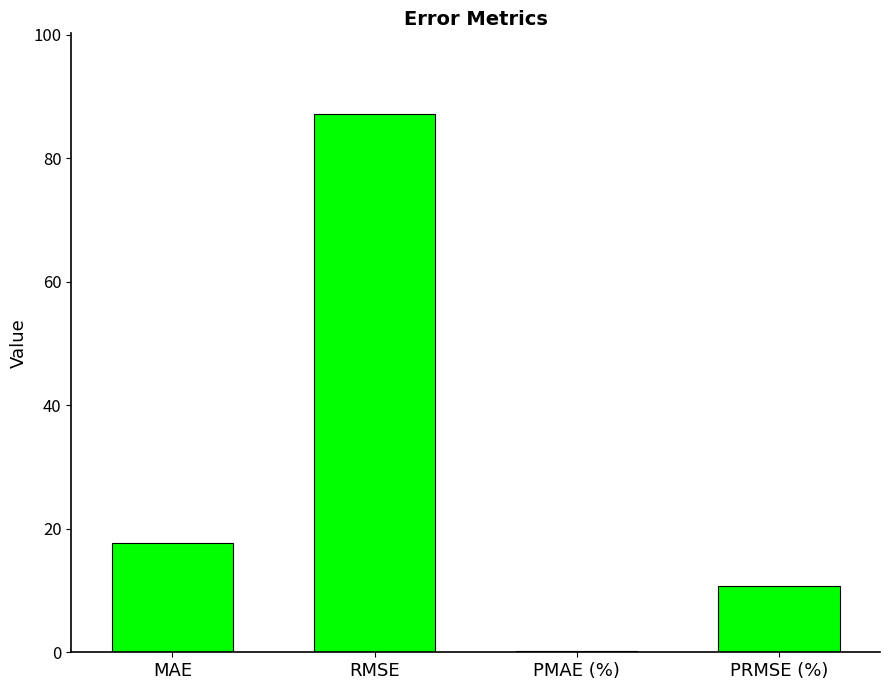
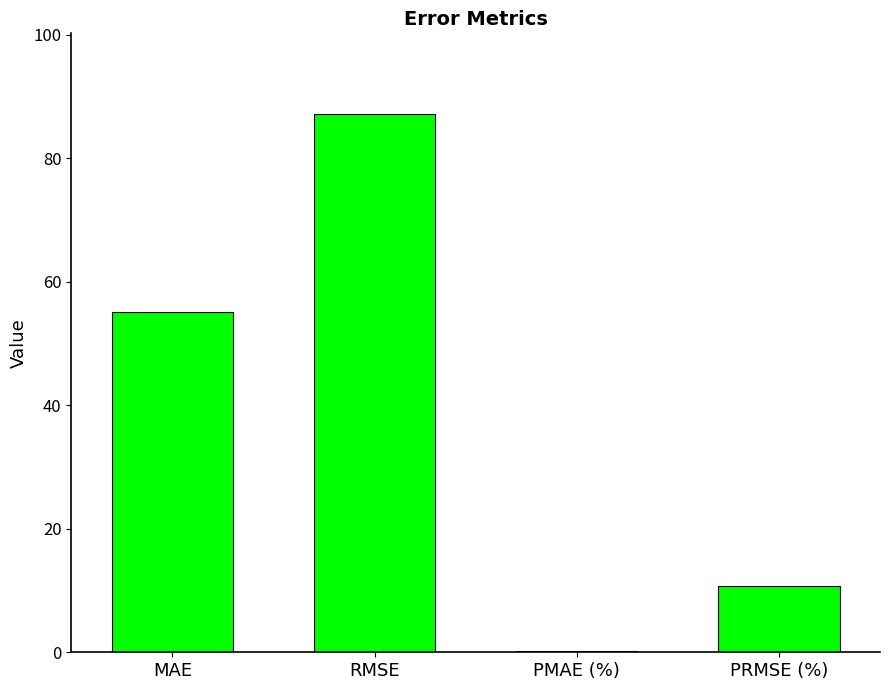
MAE: 18 -> 55
